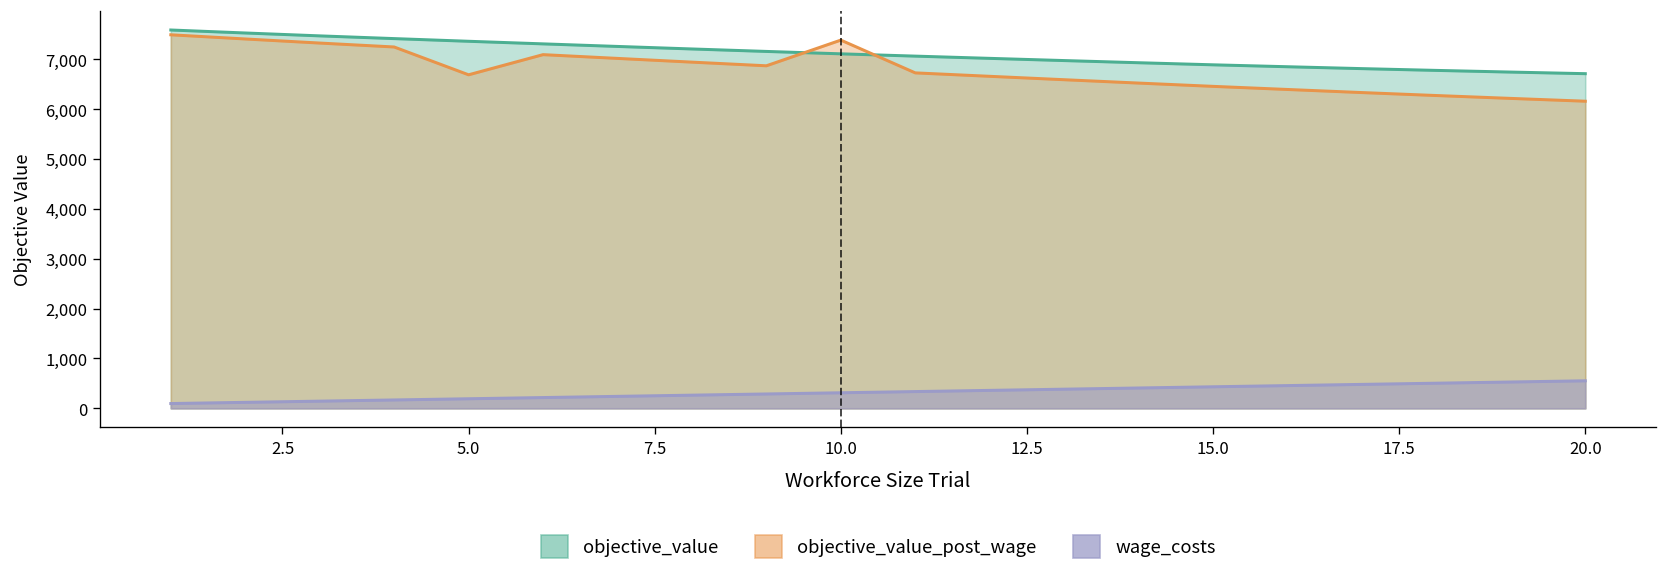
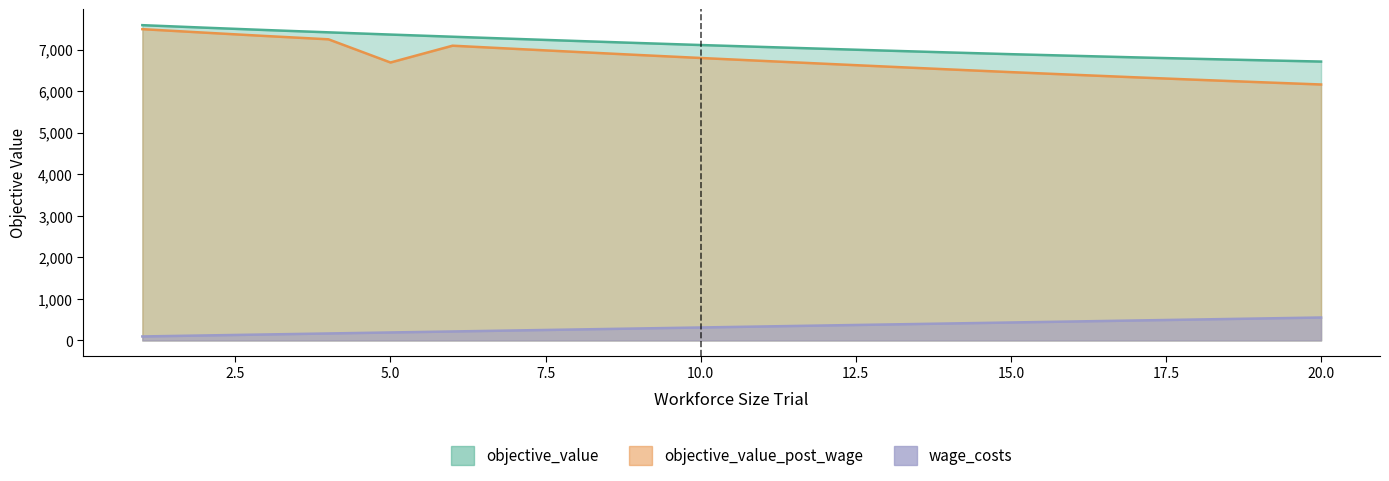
objective_value_post_wage, 10.0: 7,400 -> 6,800
